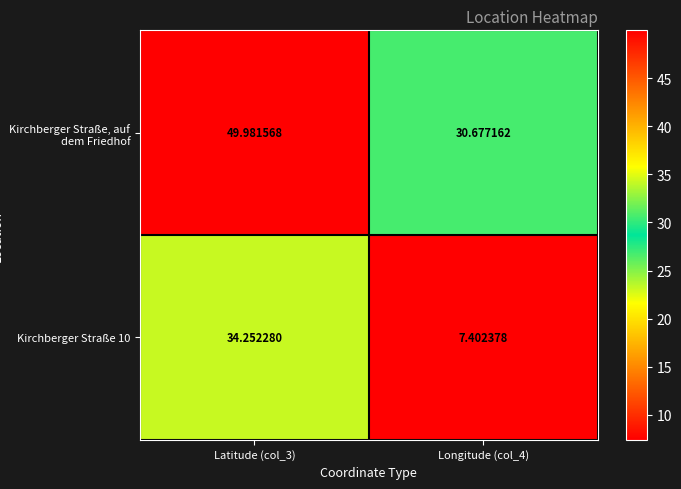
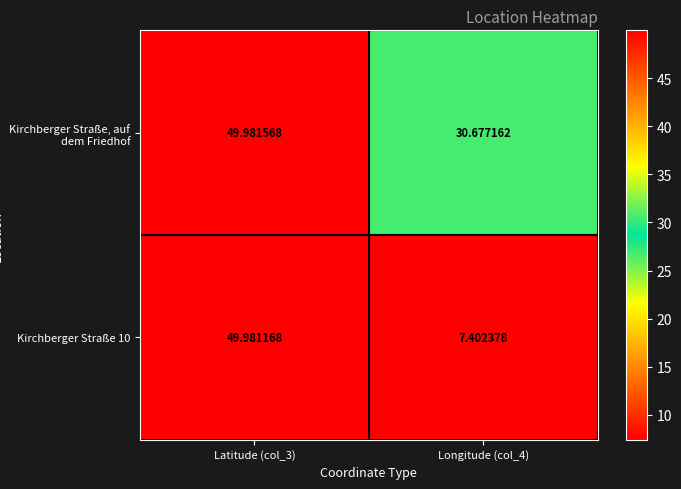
Kirchberger Straße 10, Latitude (col_3): 34.252280 -> 49.981168
